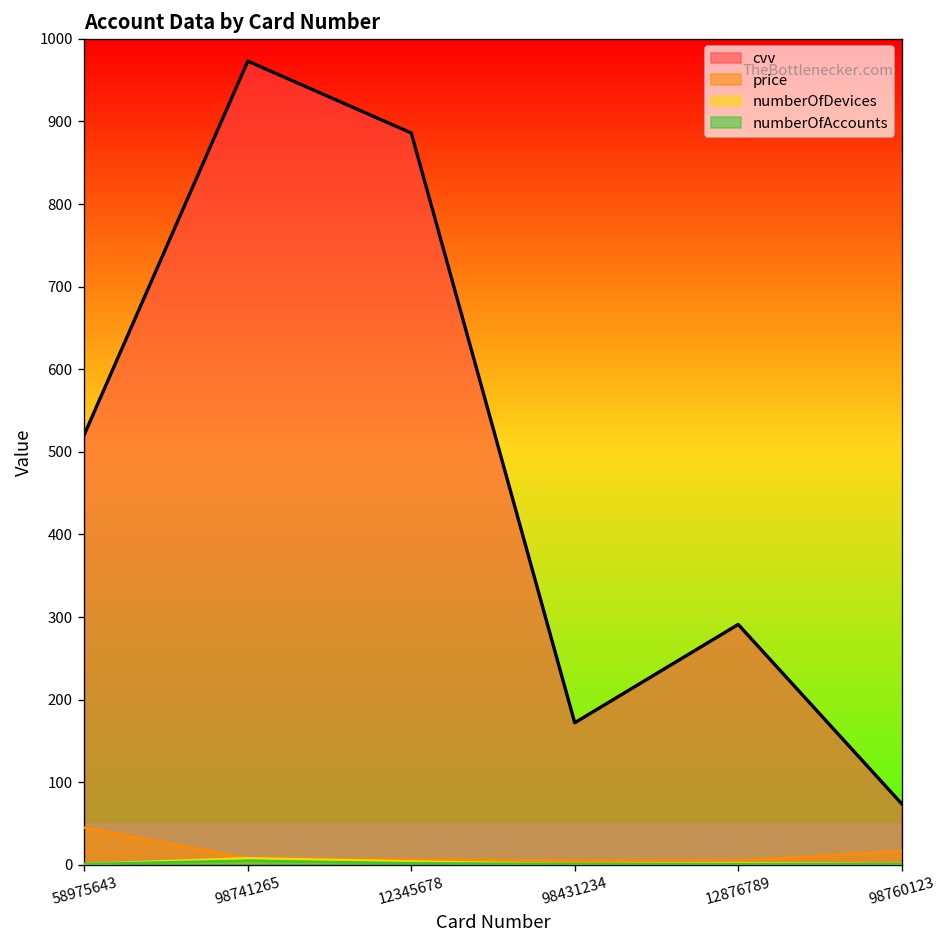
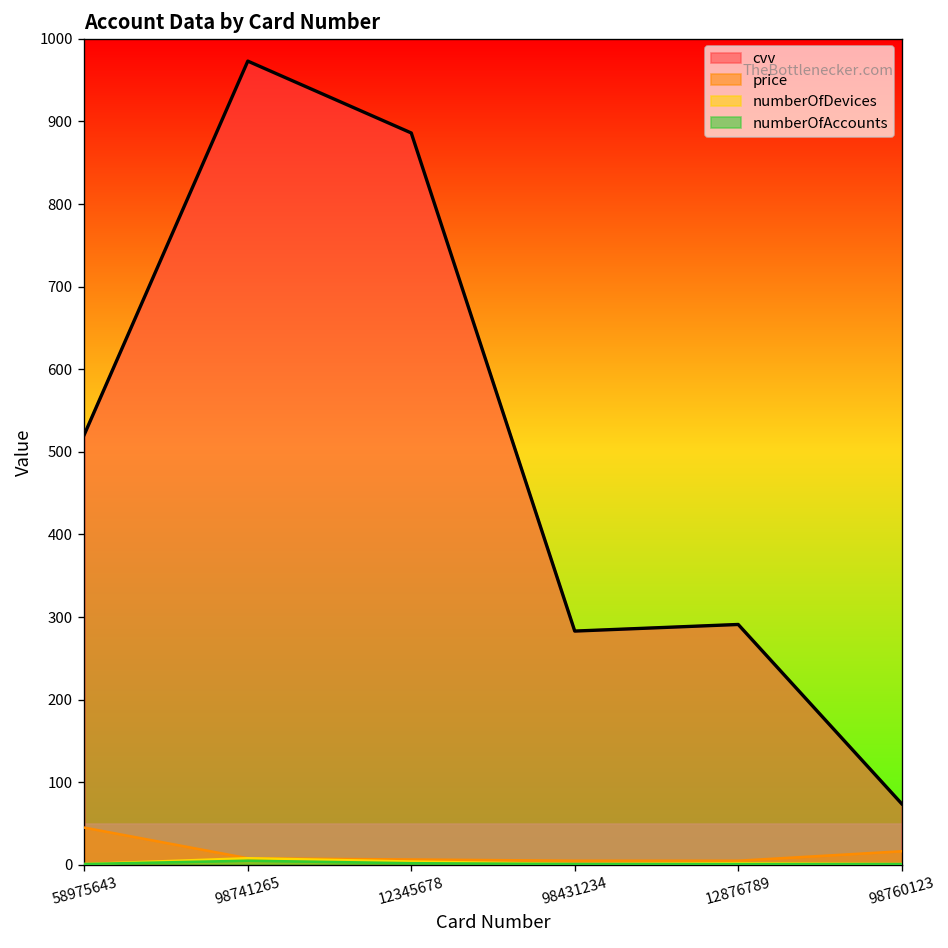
cvv, 98431234: 170 -> 280
